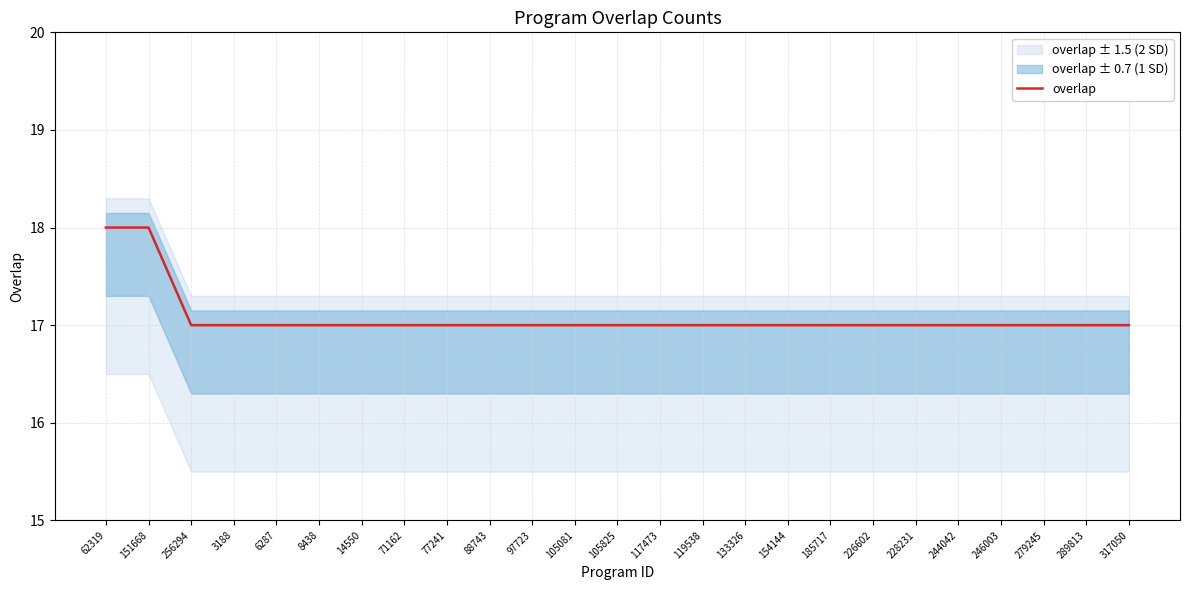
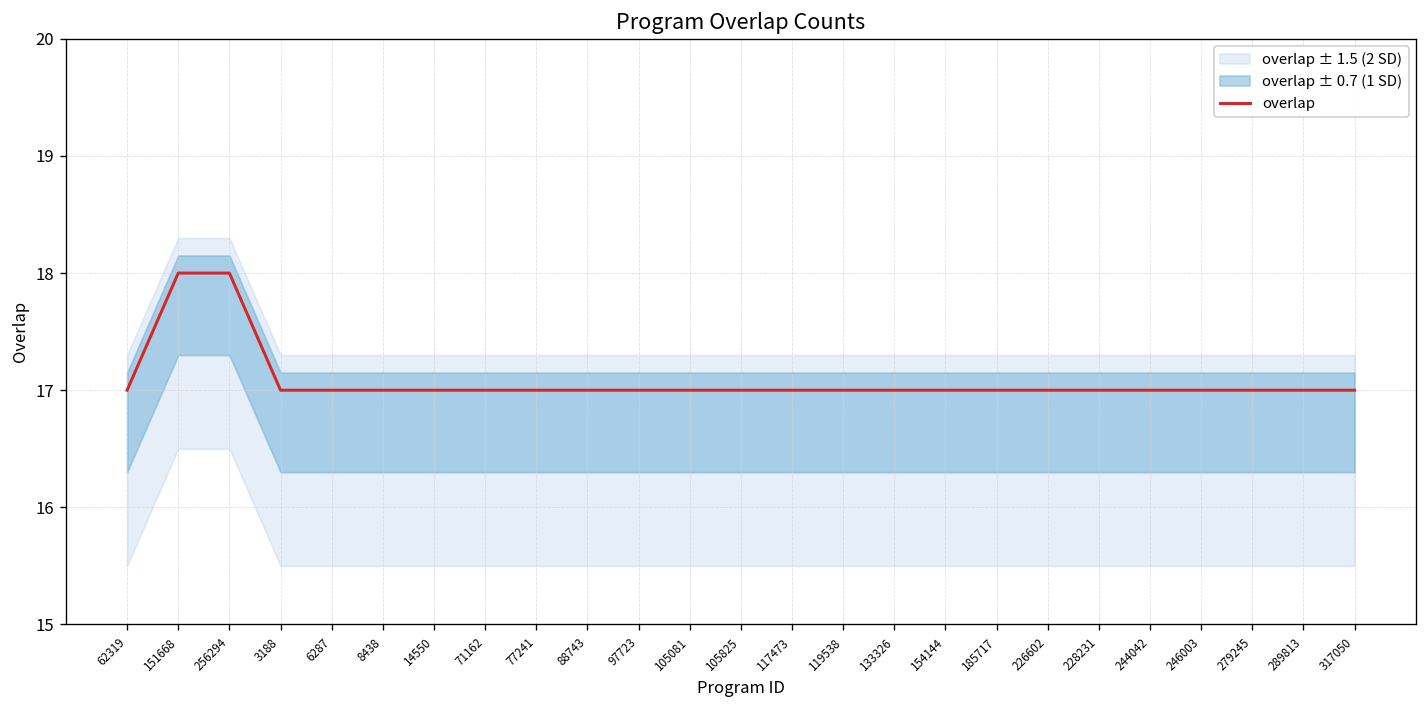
overlap, 62319: 18 -> 17
overlap, 256294: 17 -> 18
